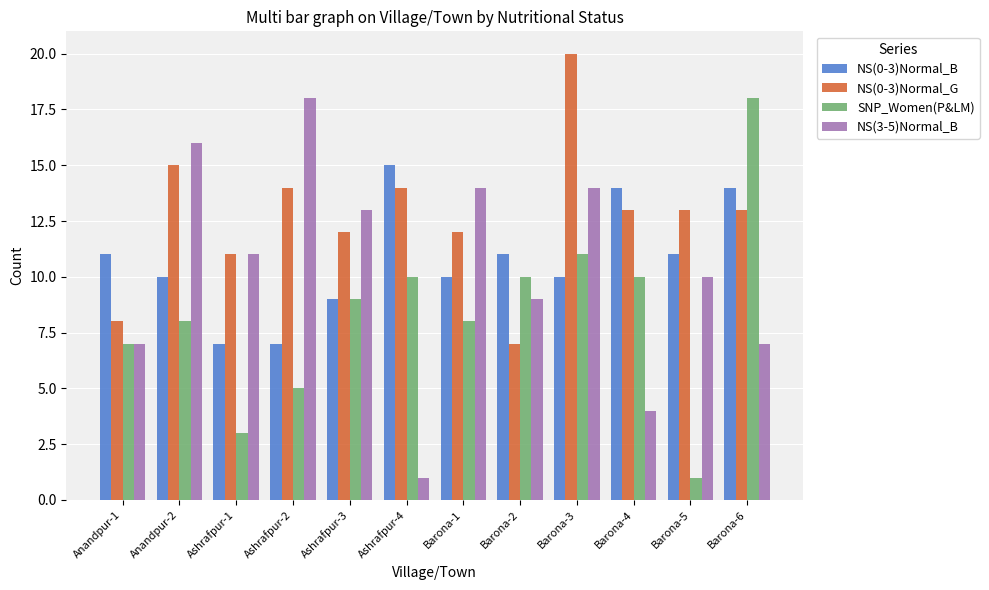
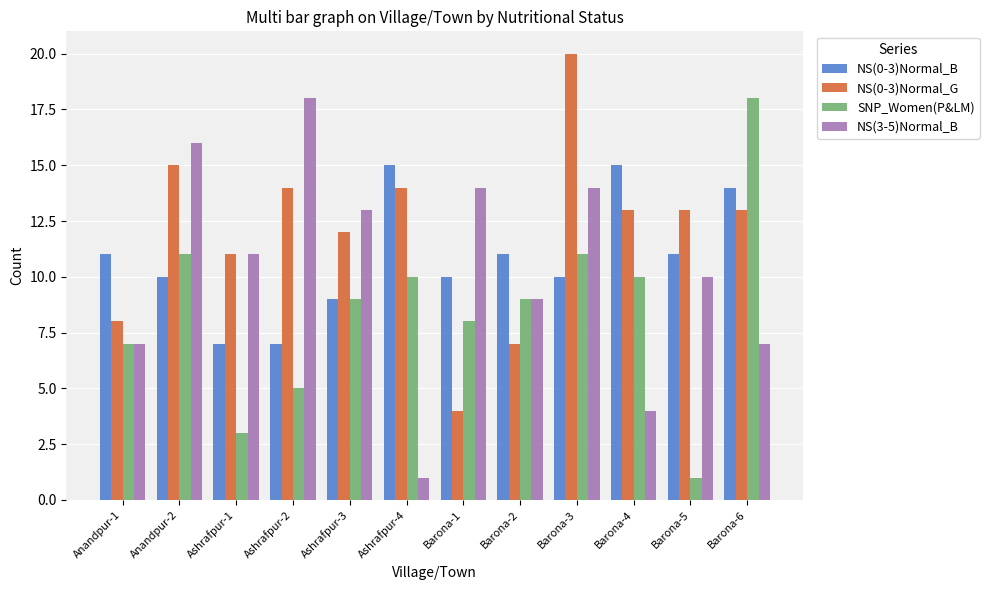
SNP_Women(P&LM), Anandpur-2: 8 -> 11
NS(0-3)Normal_G, Barona-1: 12 -> 4
SNP_Women(P&LM), Barona-2: 10 -> 9
NS(0-3)Normal_B, Barona-4: 14 -> 15
